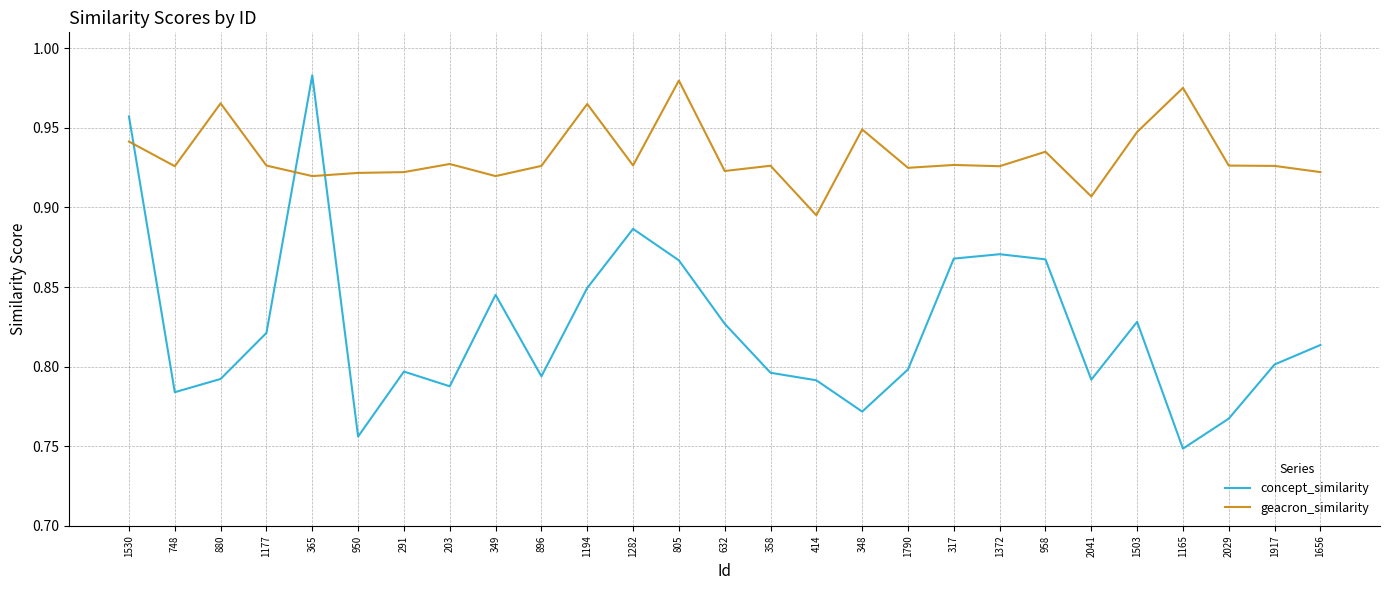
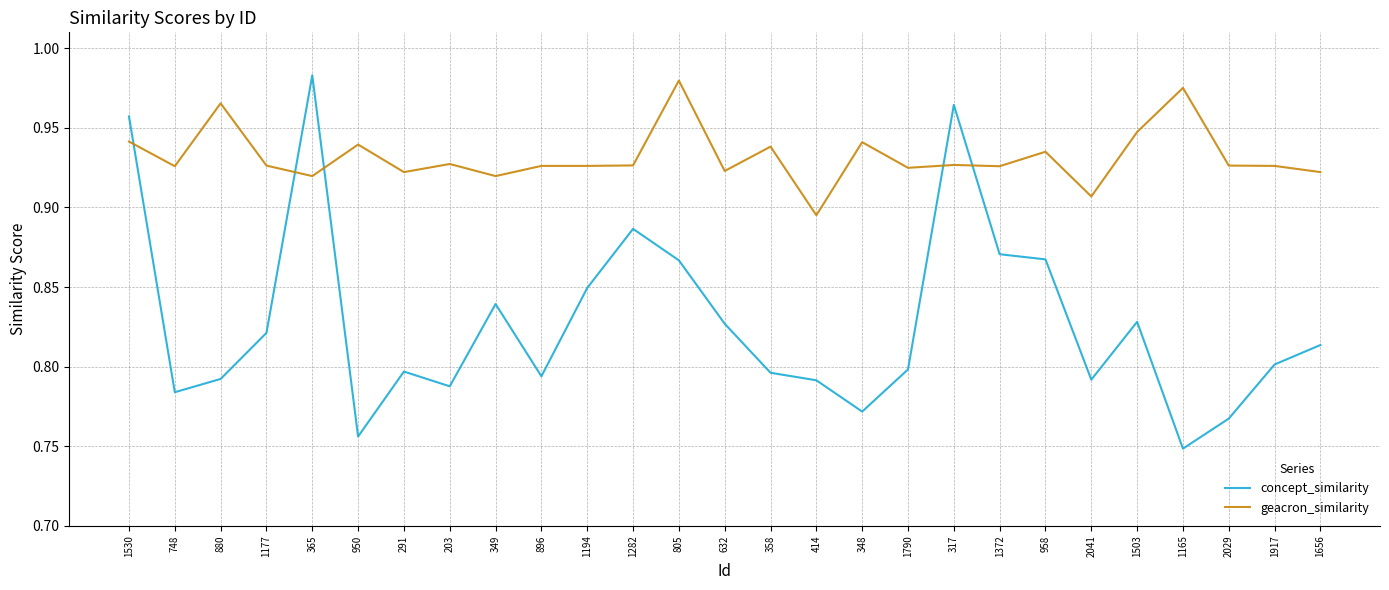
geacron_similarity, 950: 0.922 -> 0.940
concept_similarity, 349: 0.845 -> 0.839
geacron_similarity, 1194: 0.965 -> 0.926
geacron_similarity, 358: 0.926 -> 0.938
geacron_similarity, 348: 0.949 -> 0.941
concept_similarity, 317: 0.868 -> 0.964
